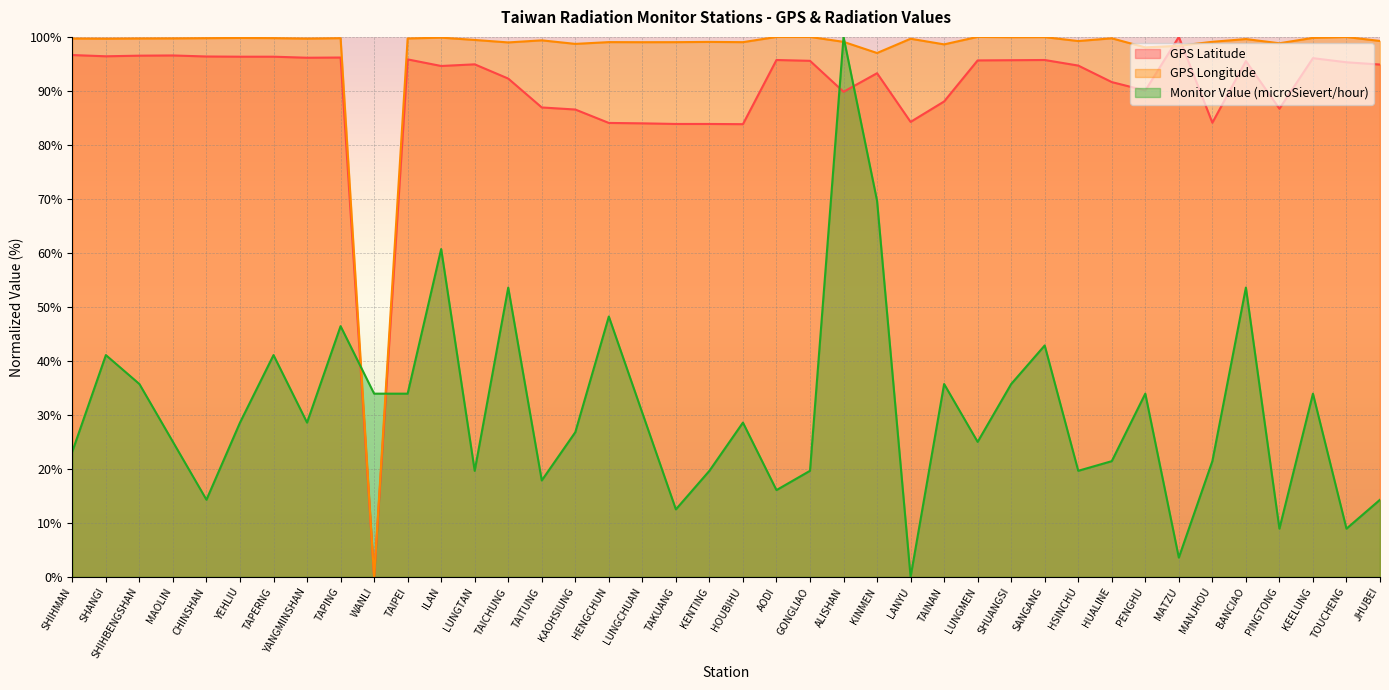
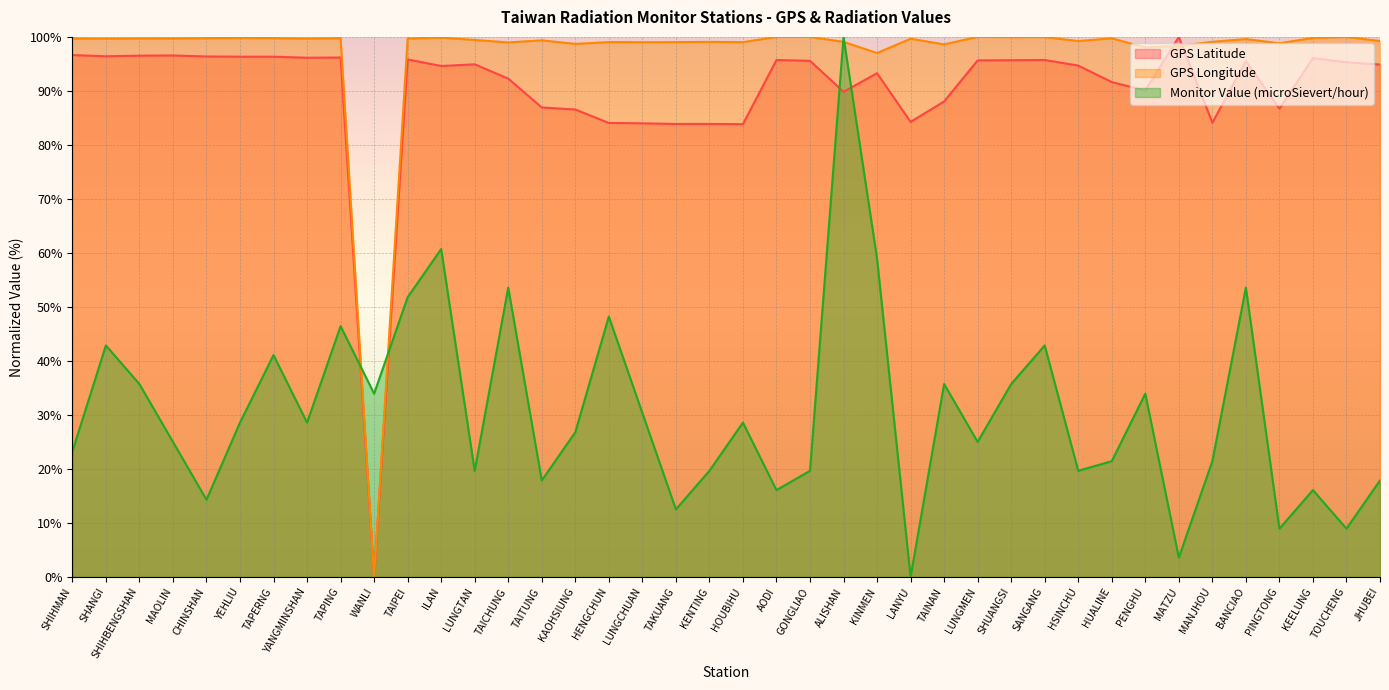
Monitor Value (microSievert/hour), SHANGI: 41% -> 43%
Monitor Value (microSievert/hour), TAIPEI: 34% -> 52%
Monitor Value (microSievert/hour), KINMEN: 70% -> 59%
Monitor Value (microSievert/hour), KEELUNG: 34% -> 16%
Monitor Value (microSievert/hour), JHUBEI: 14% -> 18%
